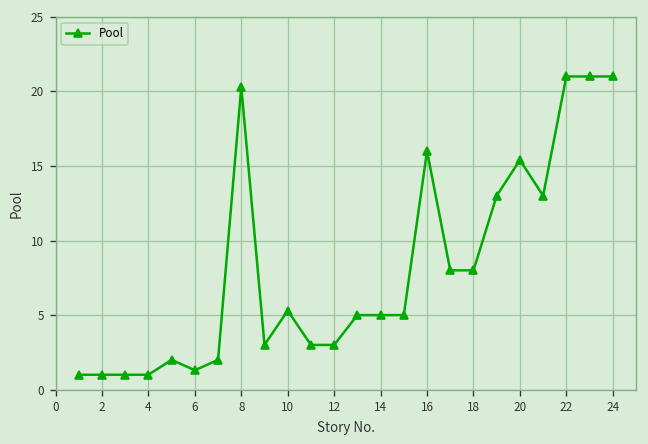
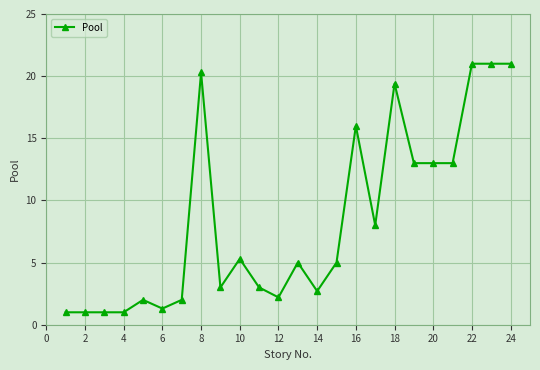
12: 3.0 -> 2.2
14: 5.0 -> 2.7
18: 8.0 -> 19.4
20: 15.4 -> 13.0
